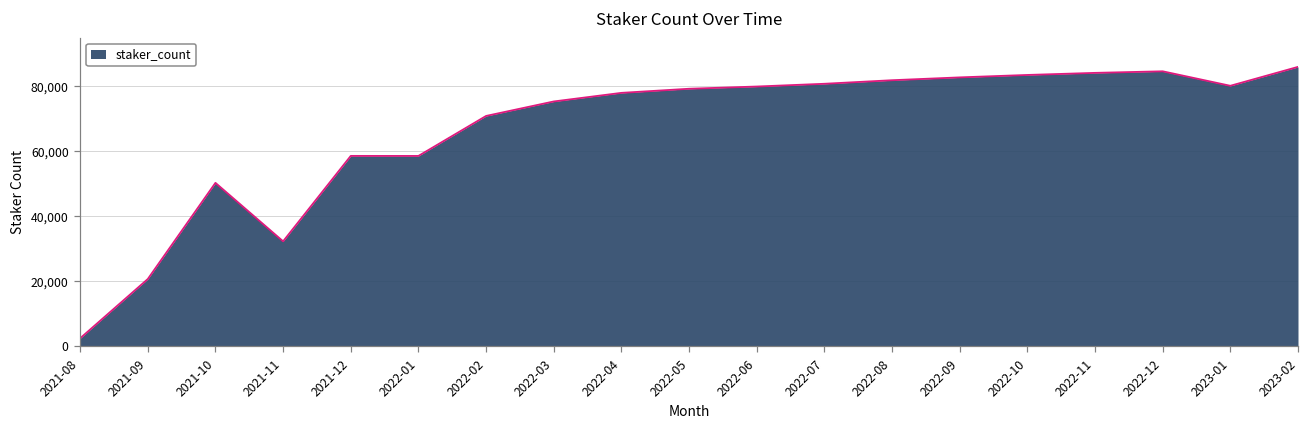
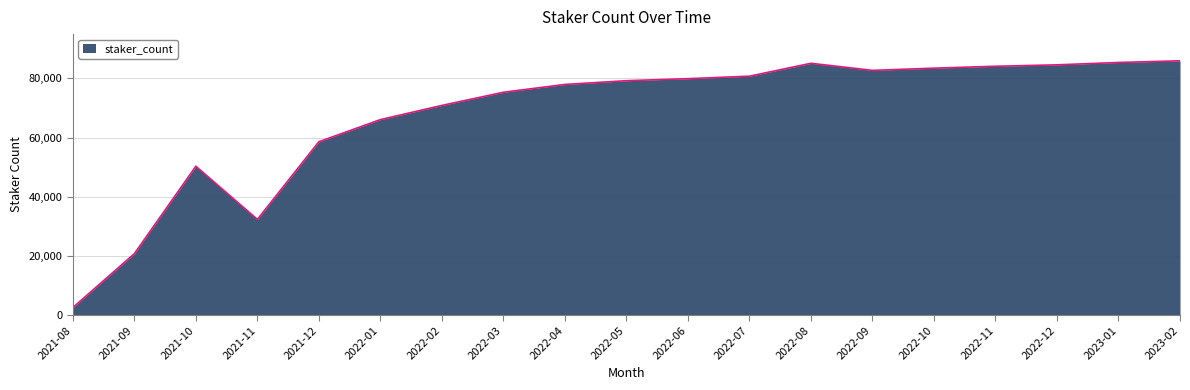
2022-01: 59,000 -> 66,000
2022-08: 82,000 -> 85,000
2023-01: 80,000 -> 85,000
